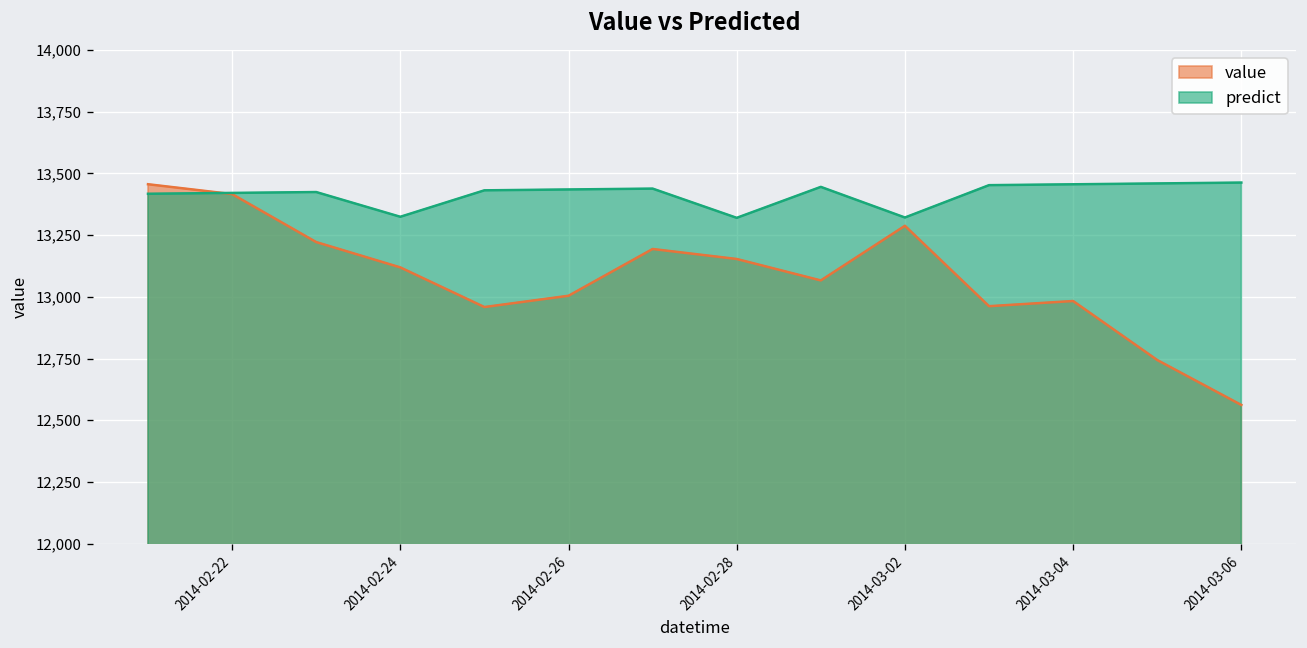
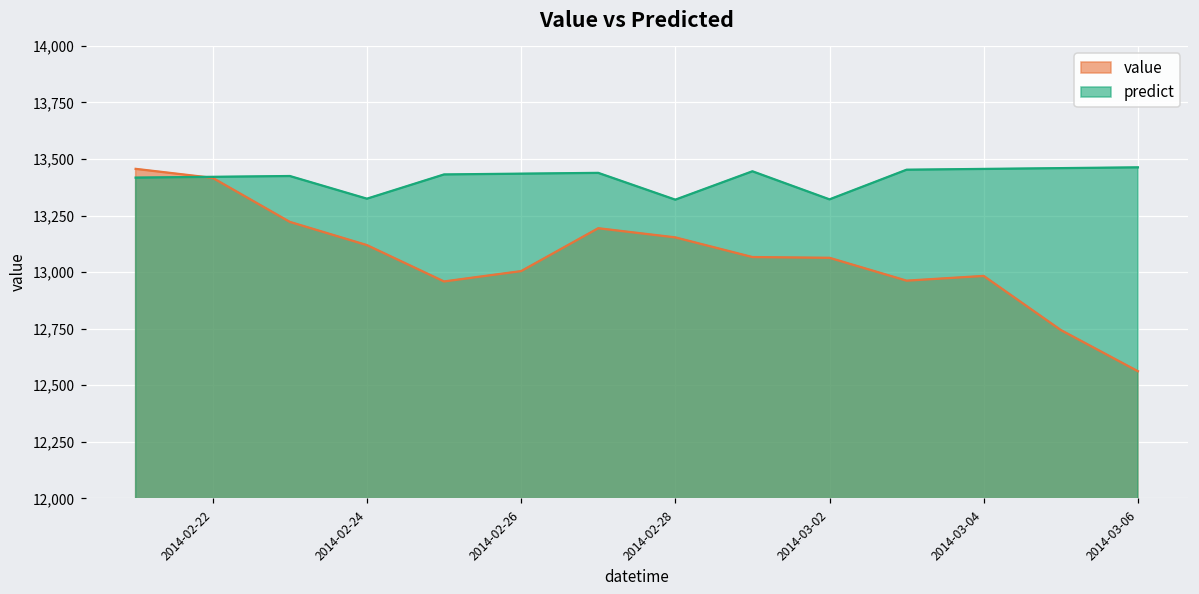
value, 2014-03-02: 13,290 -> 13,060
